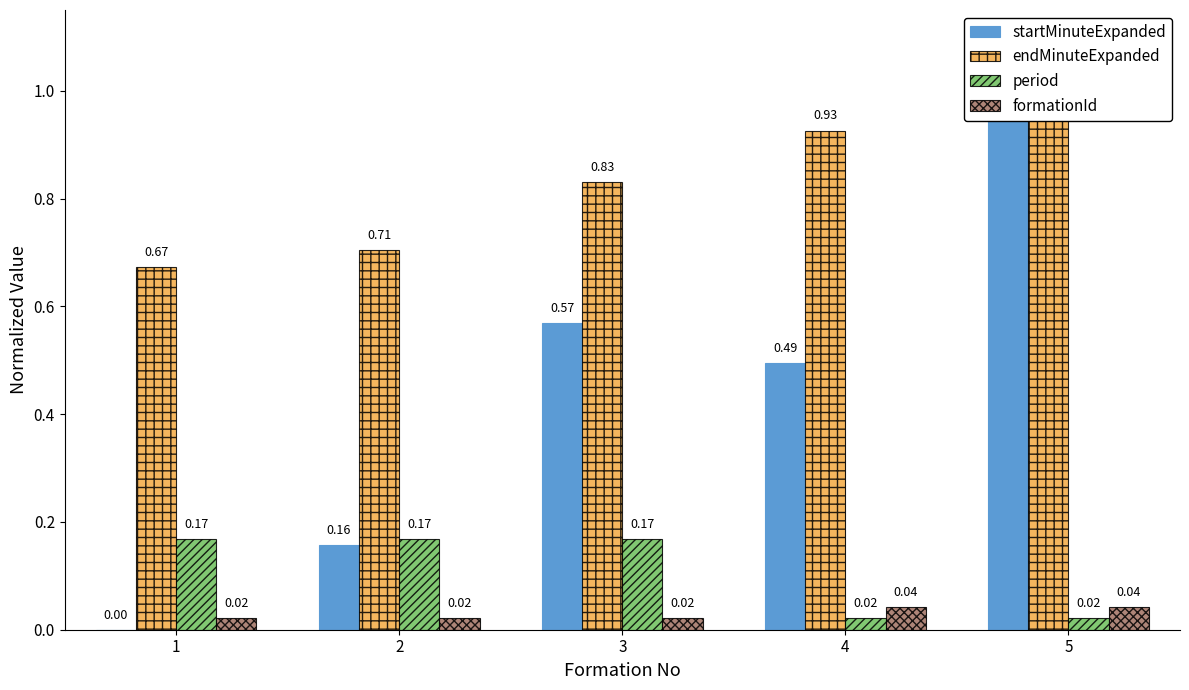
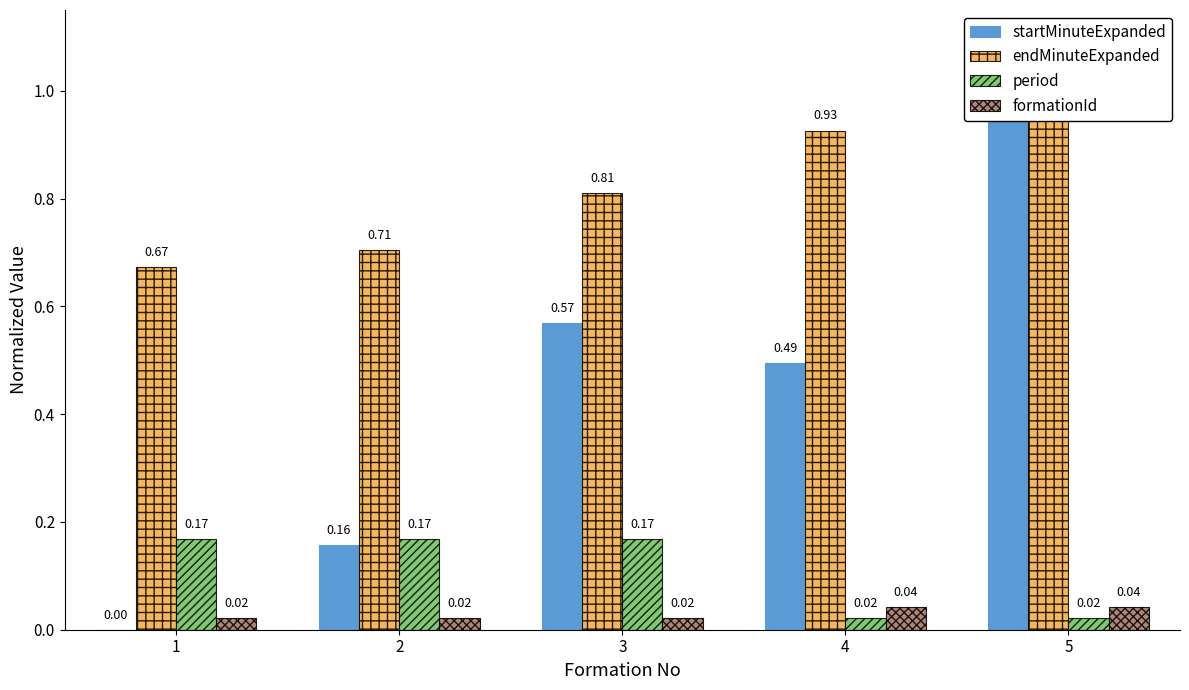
endMinuteExpanded, 3: 0.83 -> 0.81
